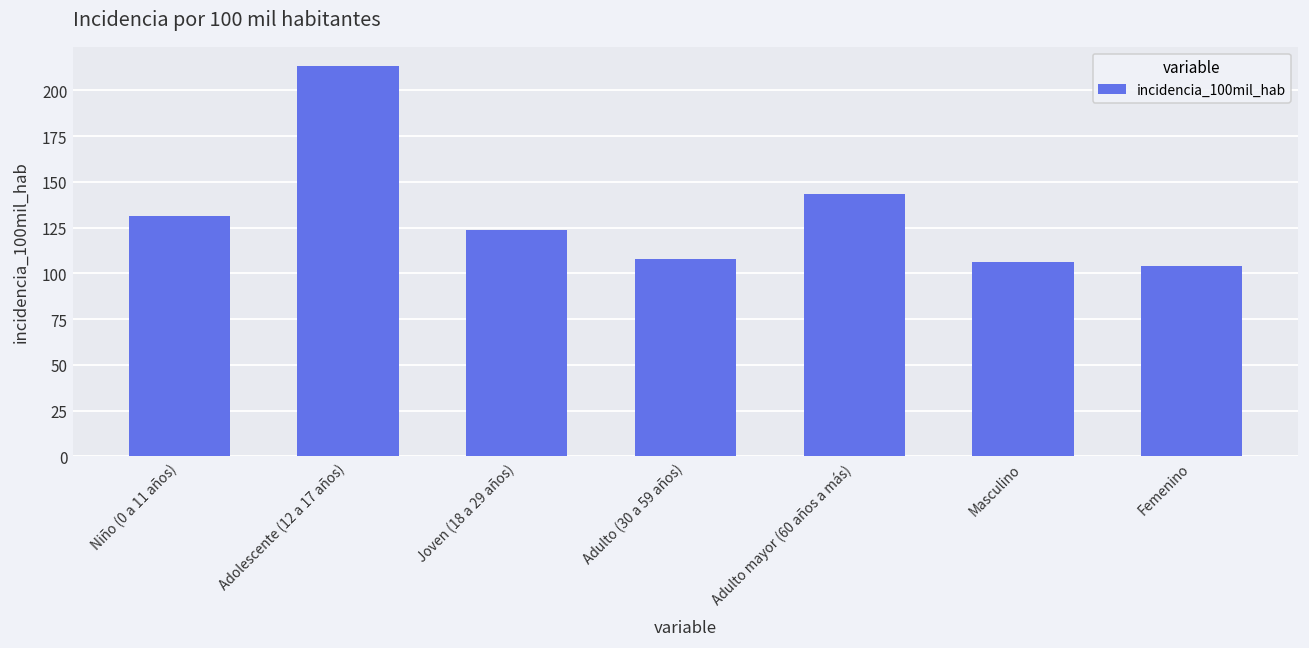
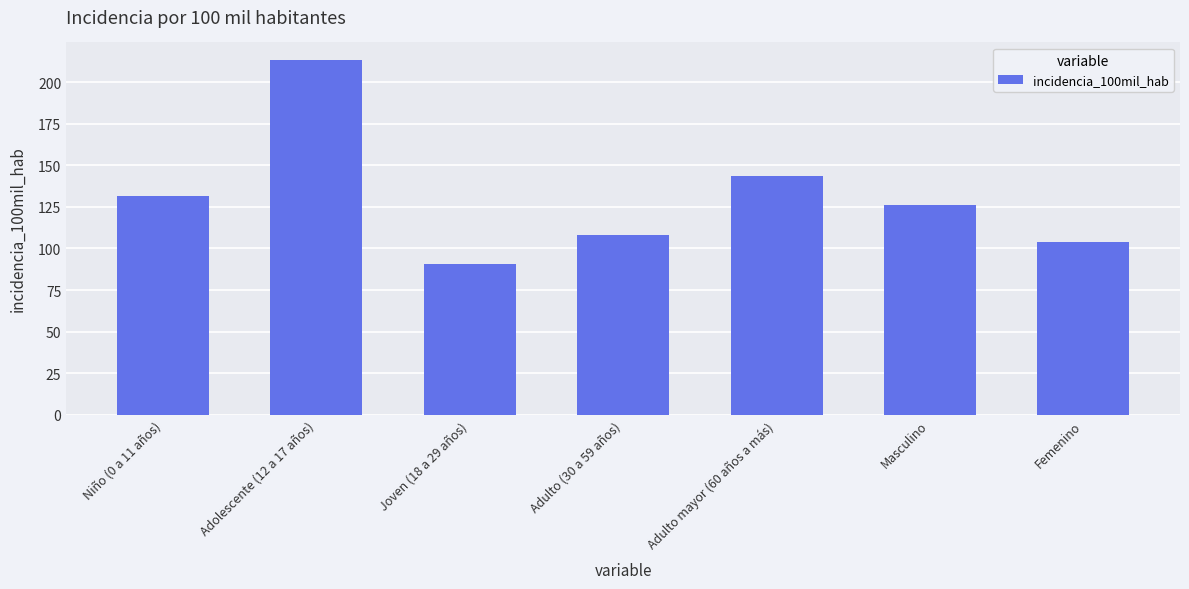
Joven (18 a 29 años): 124 -> 91
Masculino: 106 -> 126
